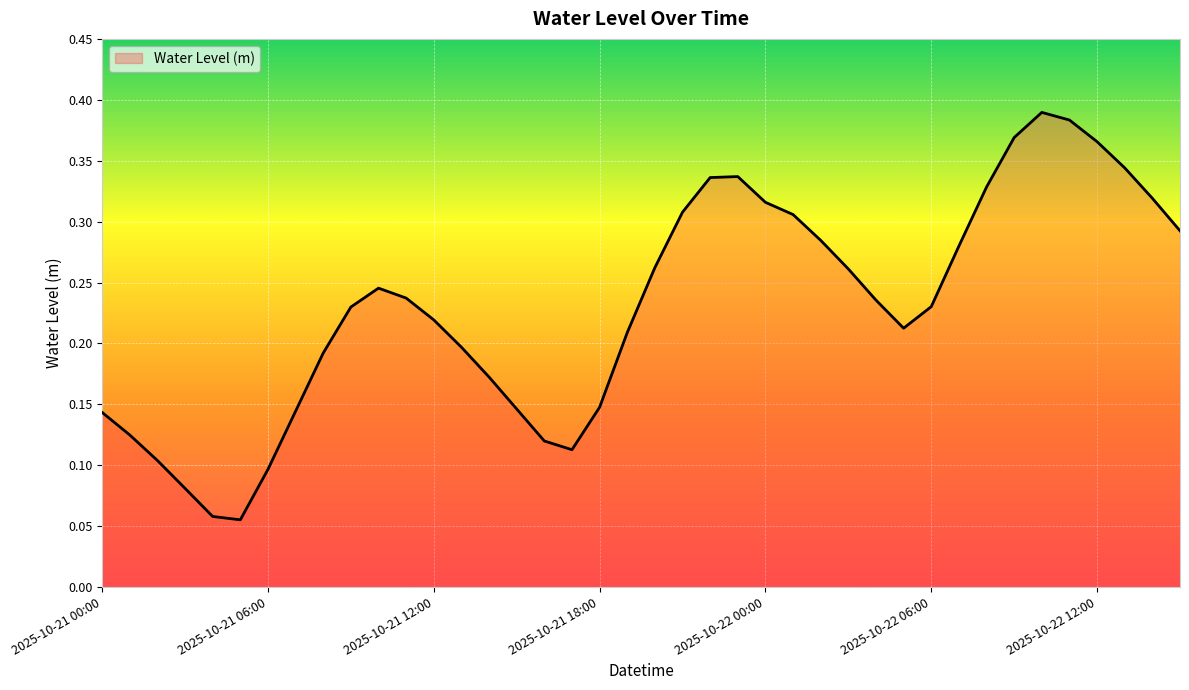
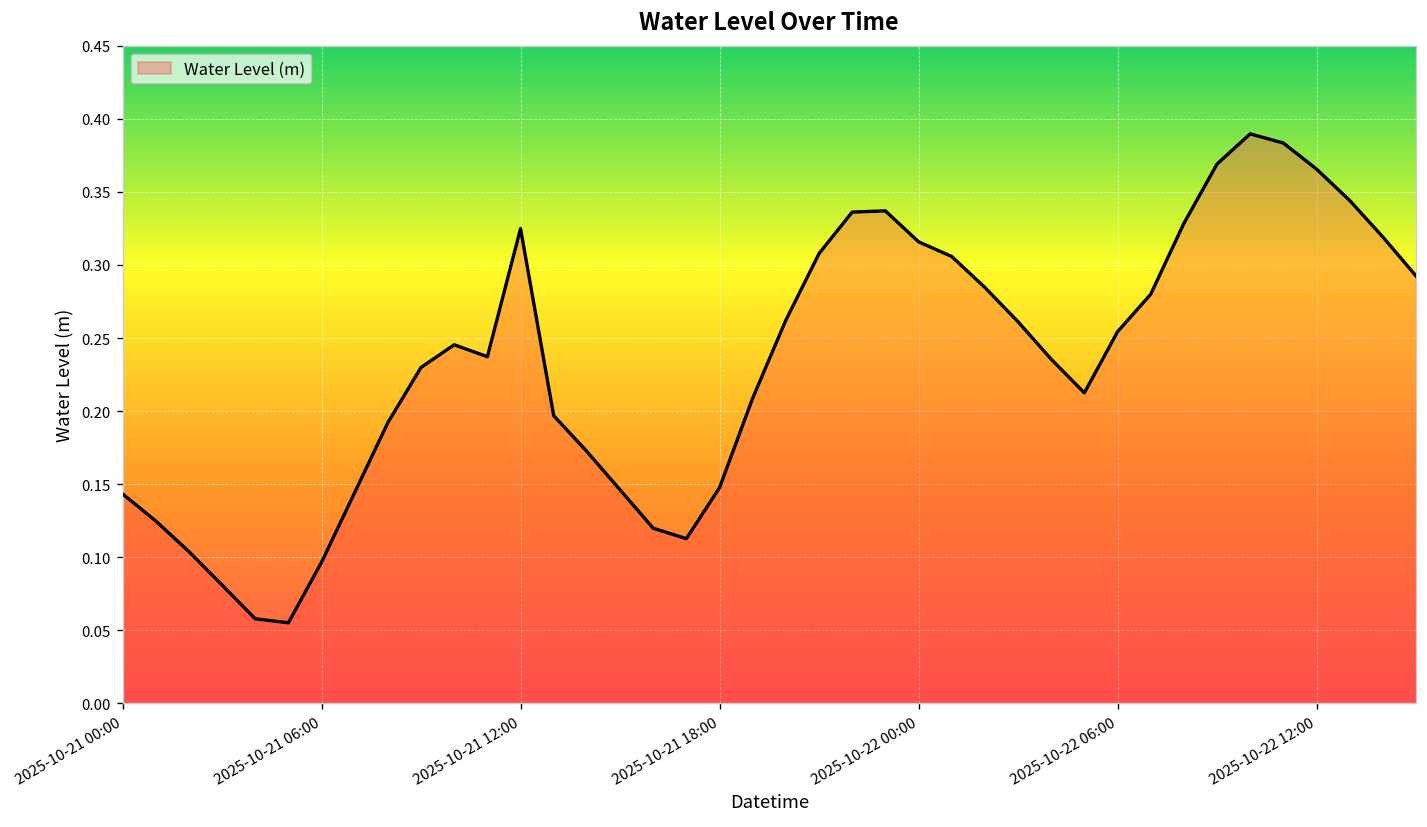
2025-10-21 12:00: 0.219 -> 0.325
2025-10-22 06:00: 0.230 -> 0.254
